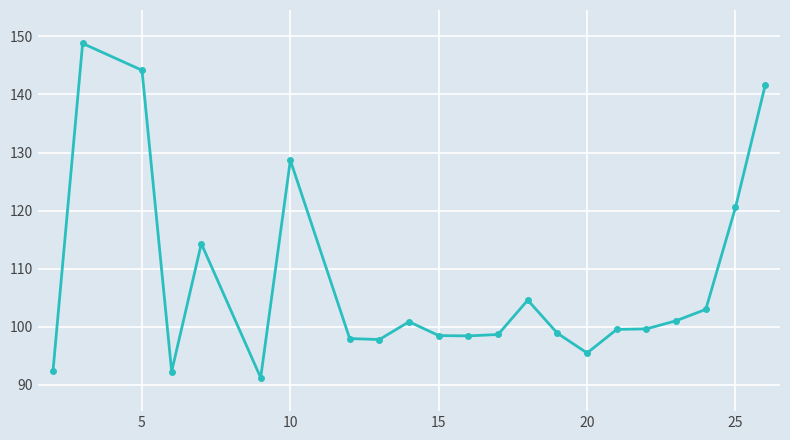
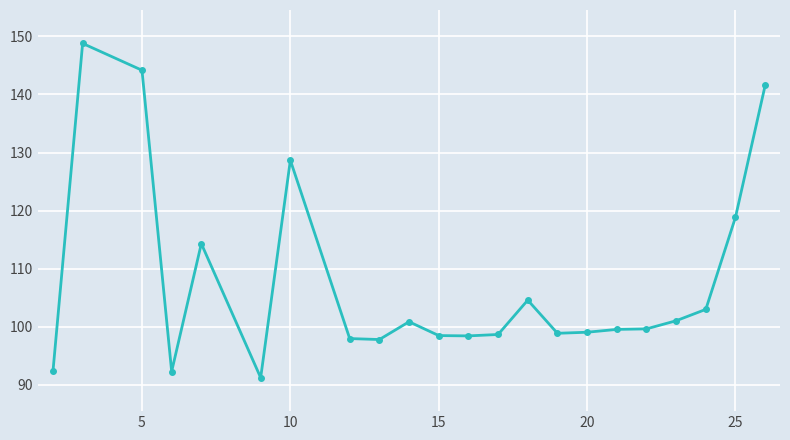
20: 95 -> 99
25: 121 -> 119
